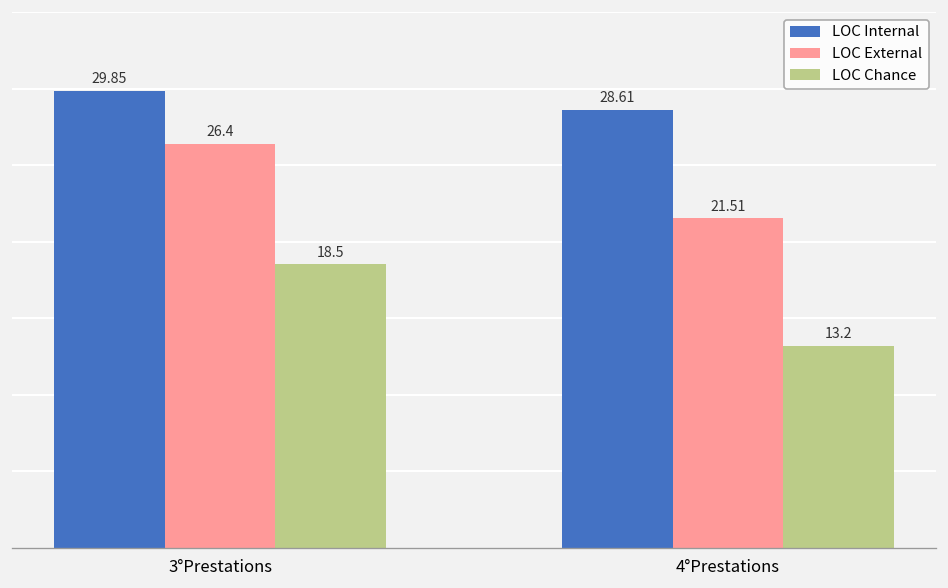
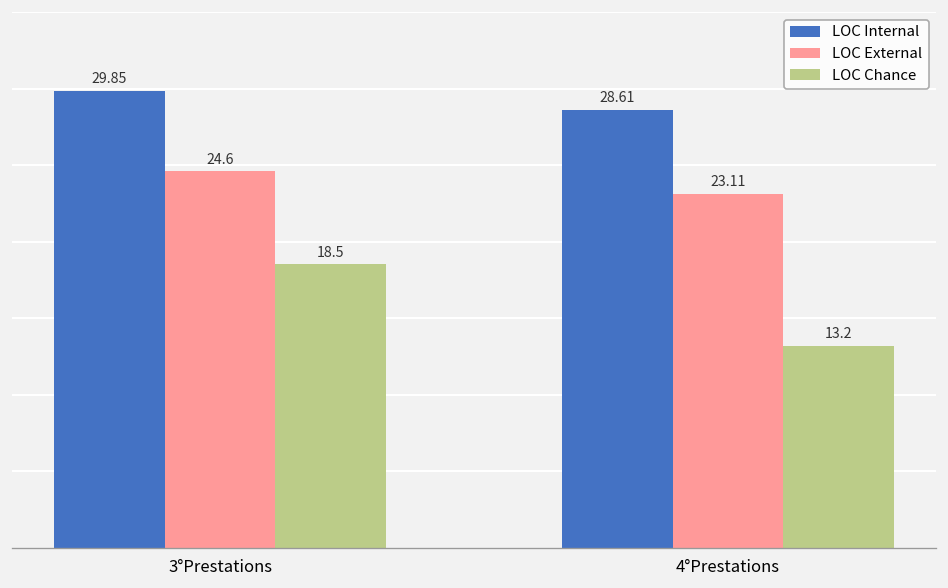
LOC External, 3°Prestations: 26.4 -> 24.6
LOC External, 4°Prestations: 21.51 -> 23.11
